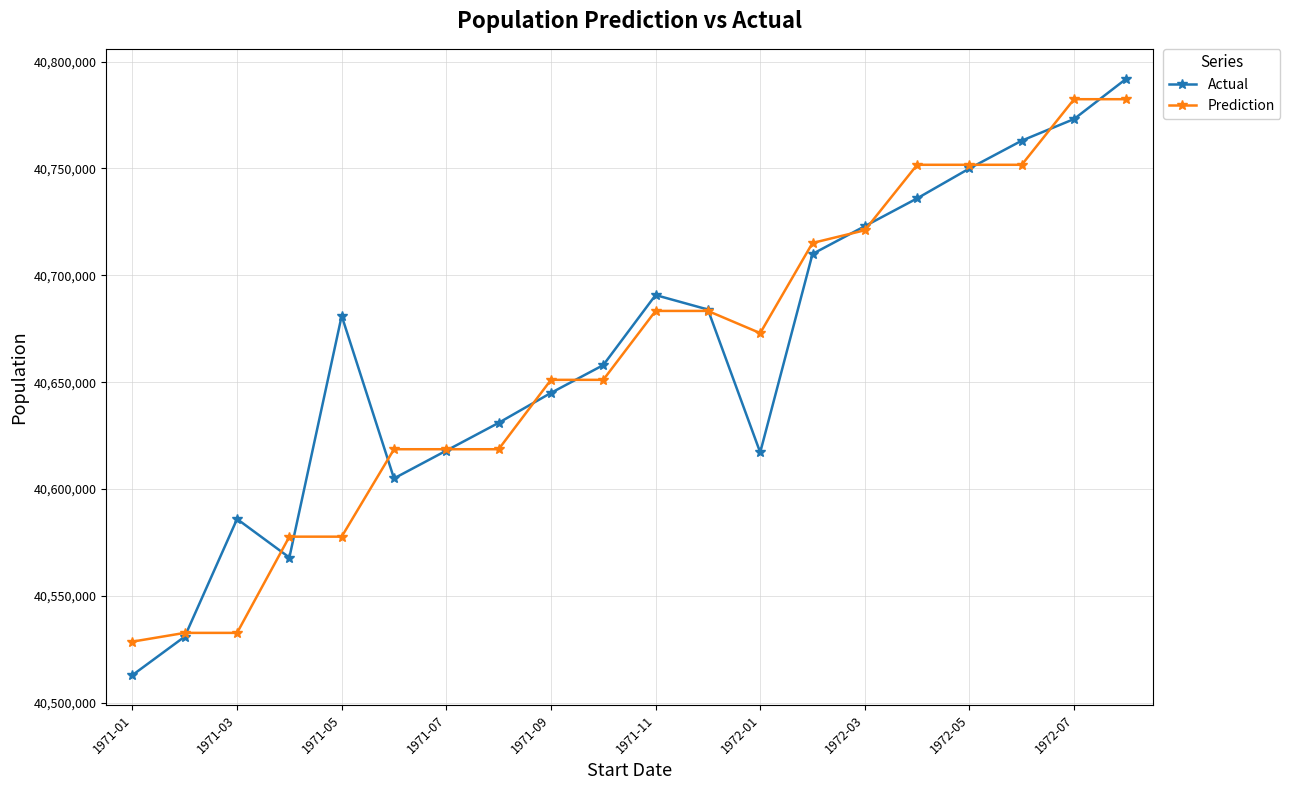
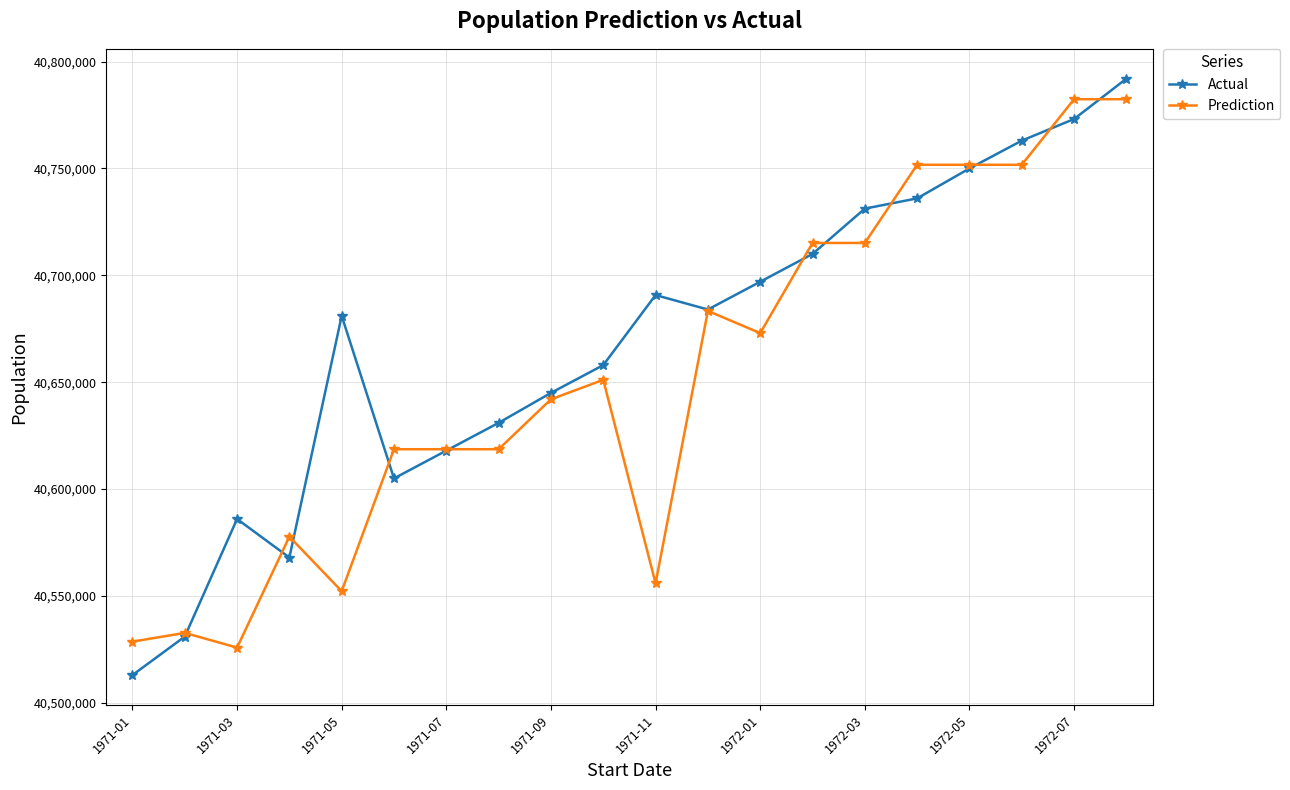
Prediction, 1971-03: 40,533,000 -> 40,526,000
Prediction, 1971-05: 40,578,000 -> 40,552,000
Prediction, 1971-09: 40,651,000 -> 40,642,000
Prediction, 1971-11: 40,683,000 -> 40,556,000
Actual, 1972-01: 40,617,000 -> 40,697,000
Actual, 1972-03: 40,723,000 -> 40,731,000
Prediction, 1972-03: 40,721,000 -> 40,715,000
